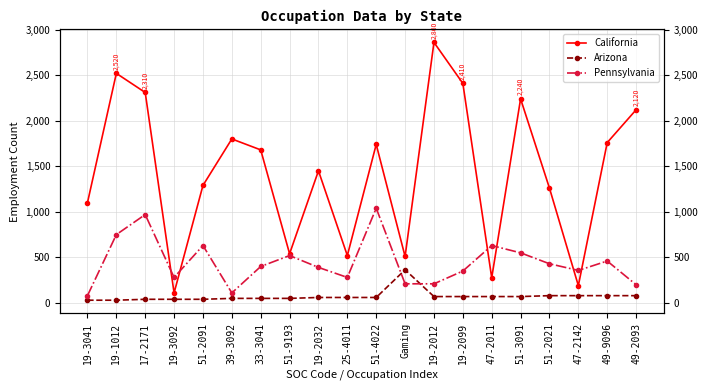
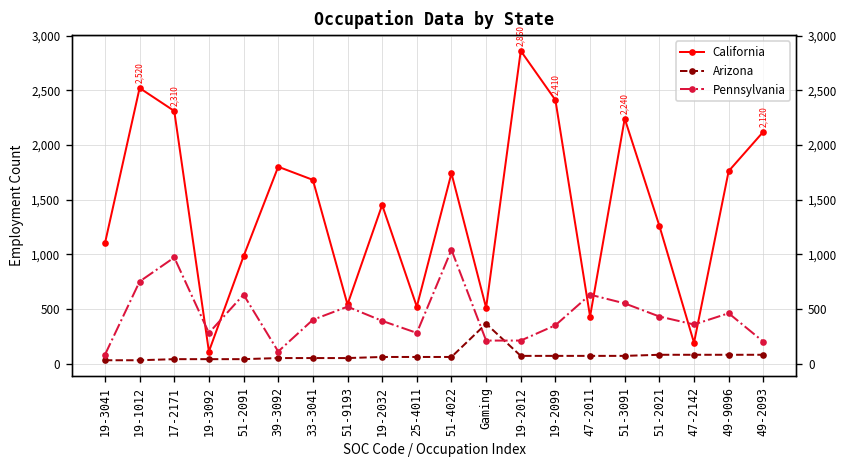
California, 51-2091: 1,300 -> 1,000
California, 47-2011: 300 -> 400
